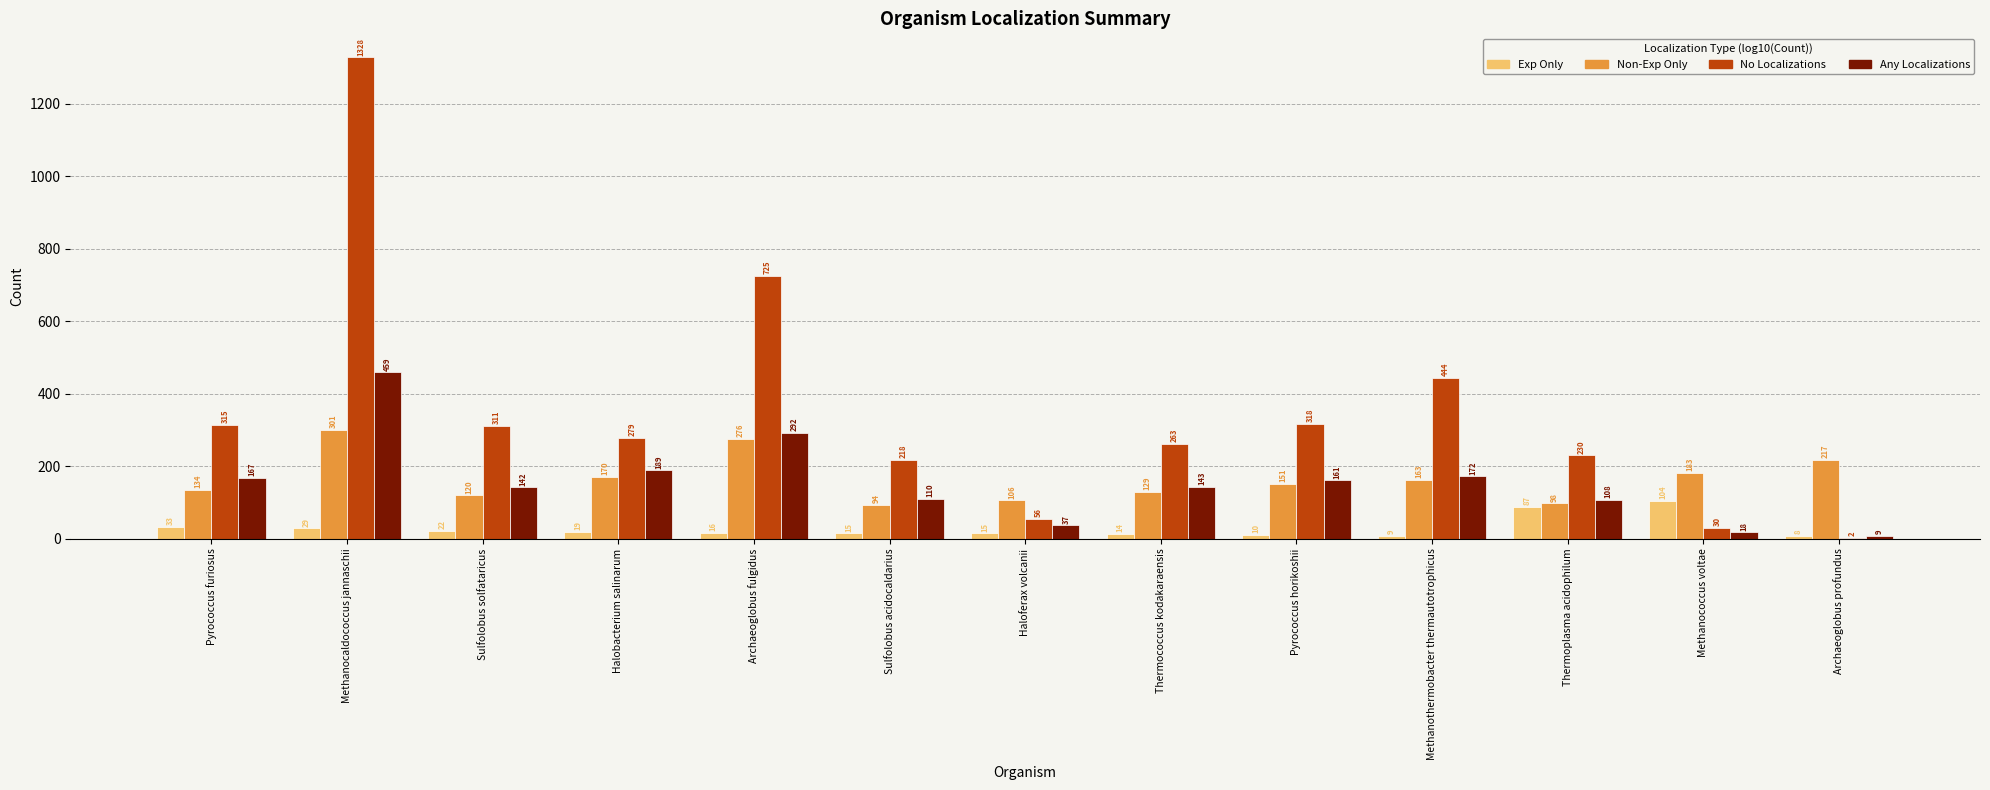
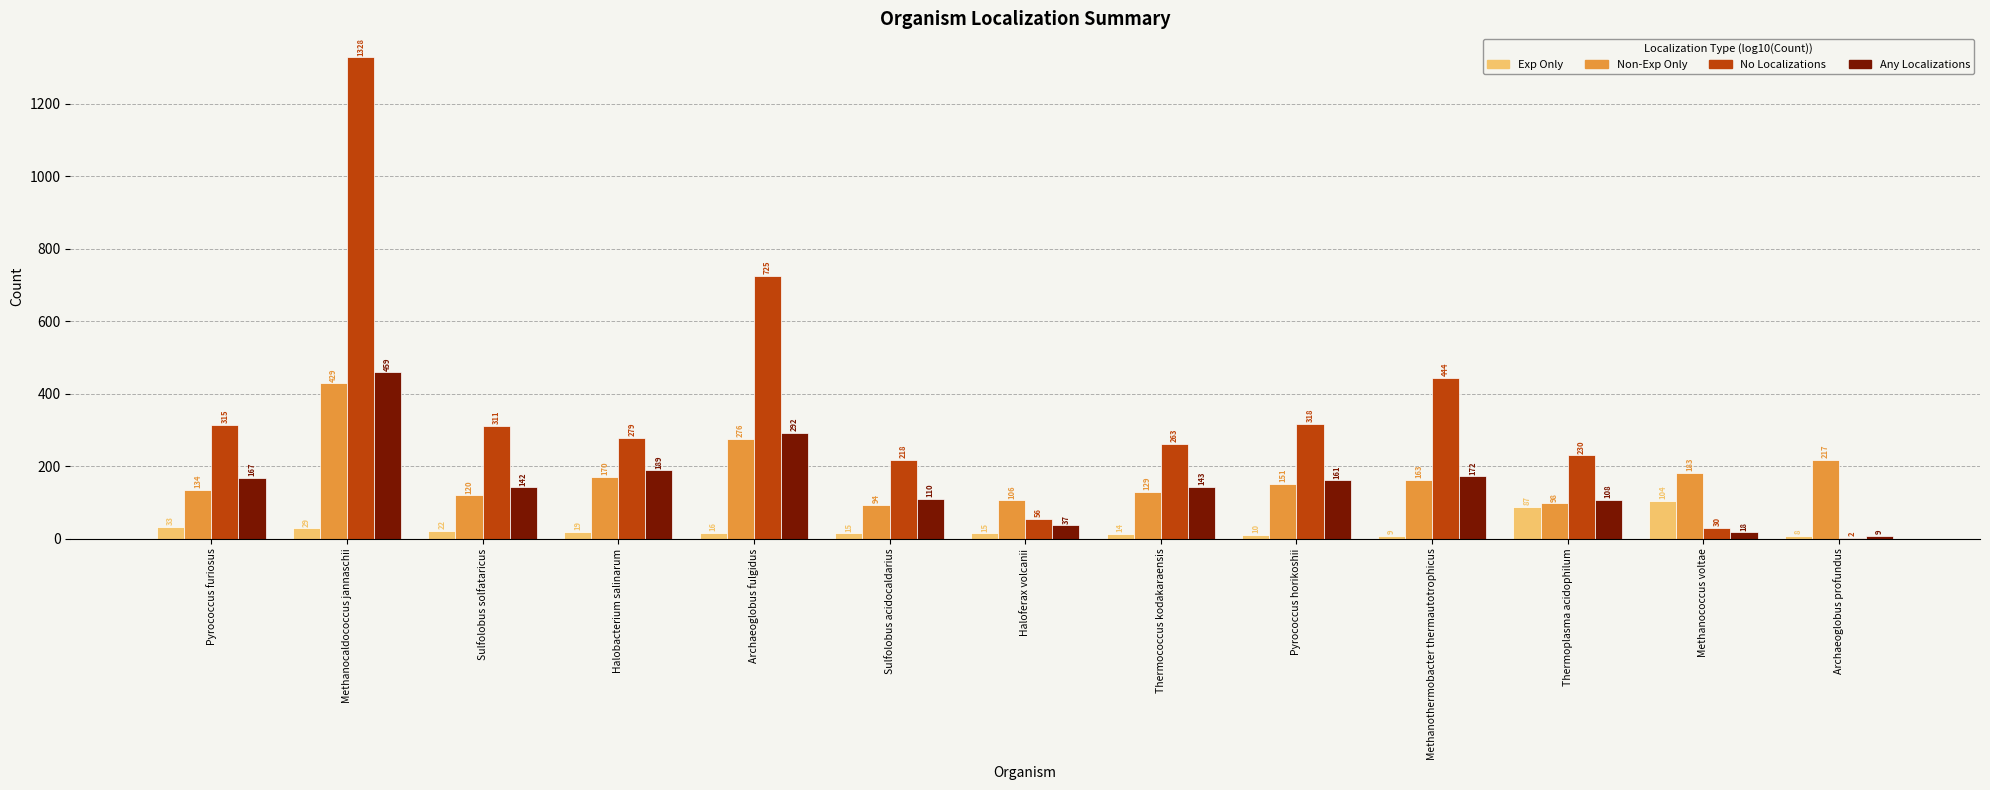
Non-Exp Only, Methanocaldococcus jannaschii: 301 -> 429
